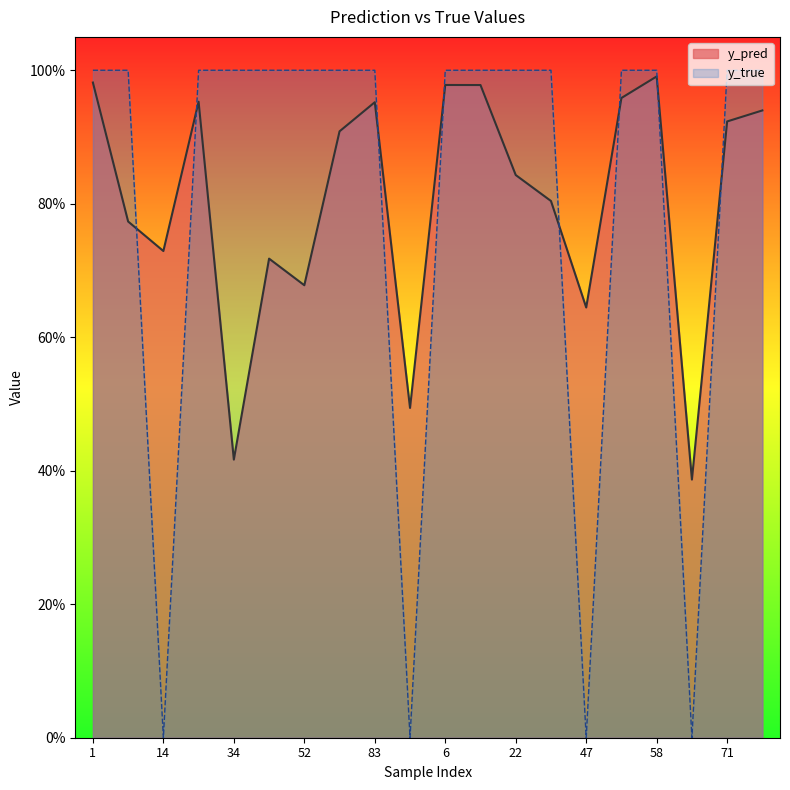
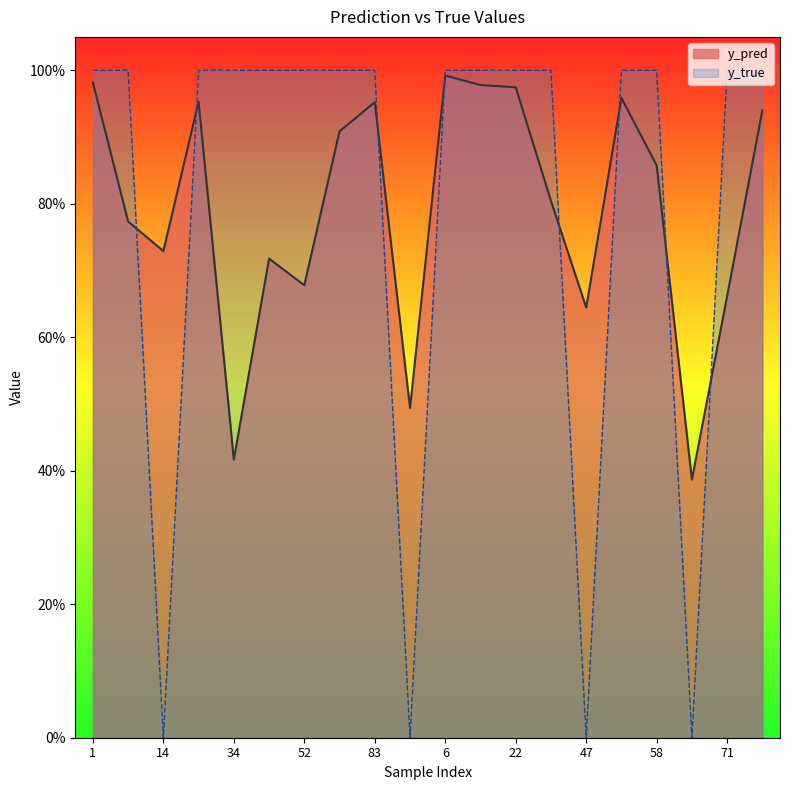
y_pred, 6: 98% -> 99%
y_pred, 22: 84% -> 97%
y_pred, 58: 99% -> 86%
y_pred, 71: 92% -> 66%
